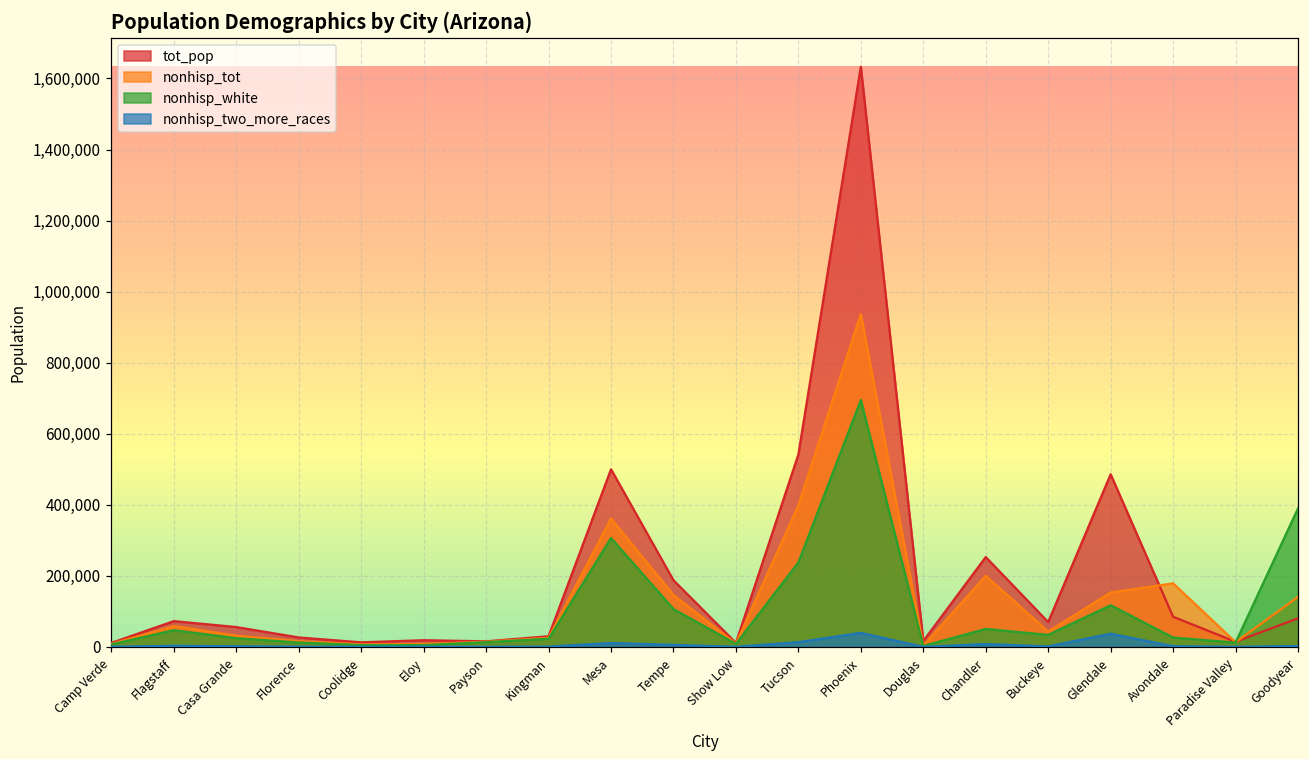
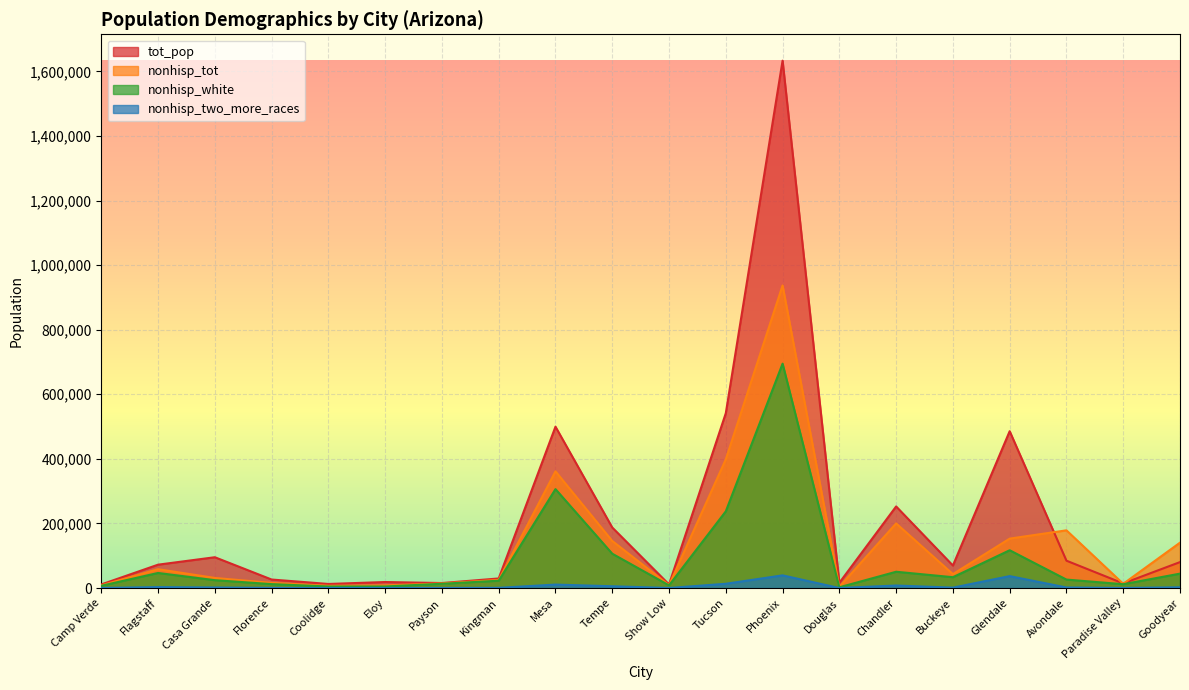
tot_pop, Casa Grande: 60,000 -> 100,000
nonhisp_white, Goodyear: 390,000 -> 40,000
